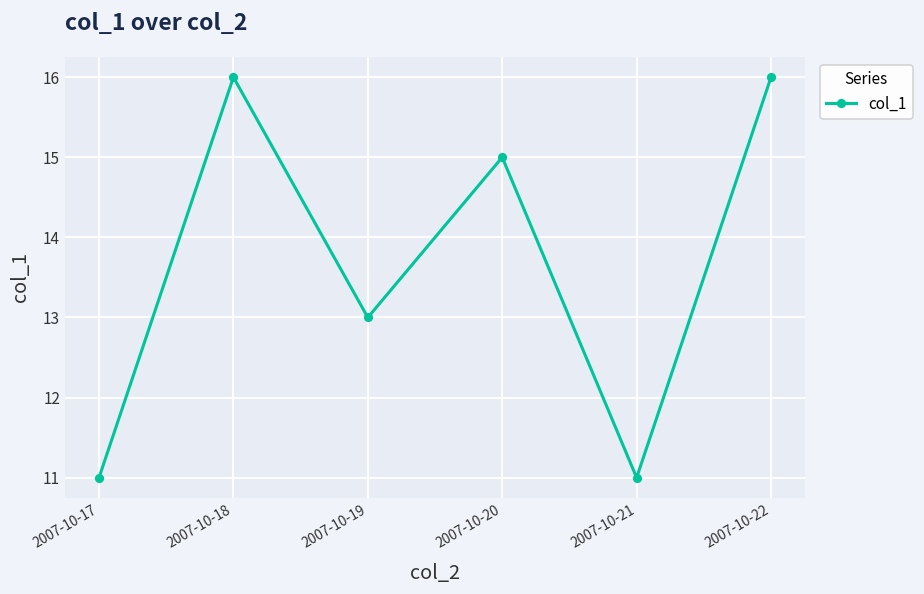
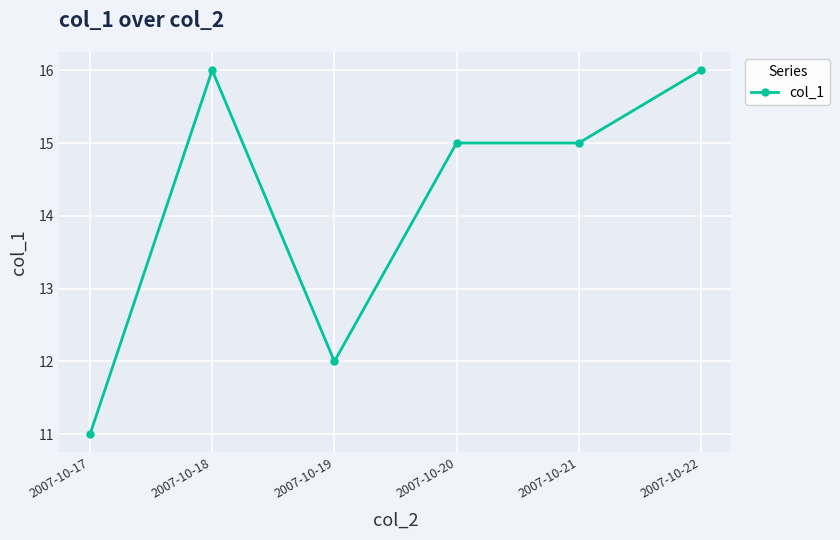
2007-10-19: 13 -> 12
2007-10-21: 11 -> 15
